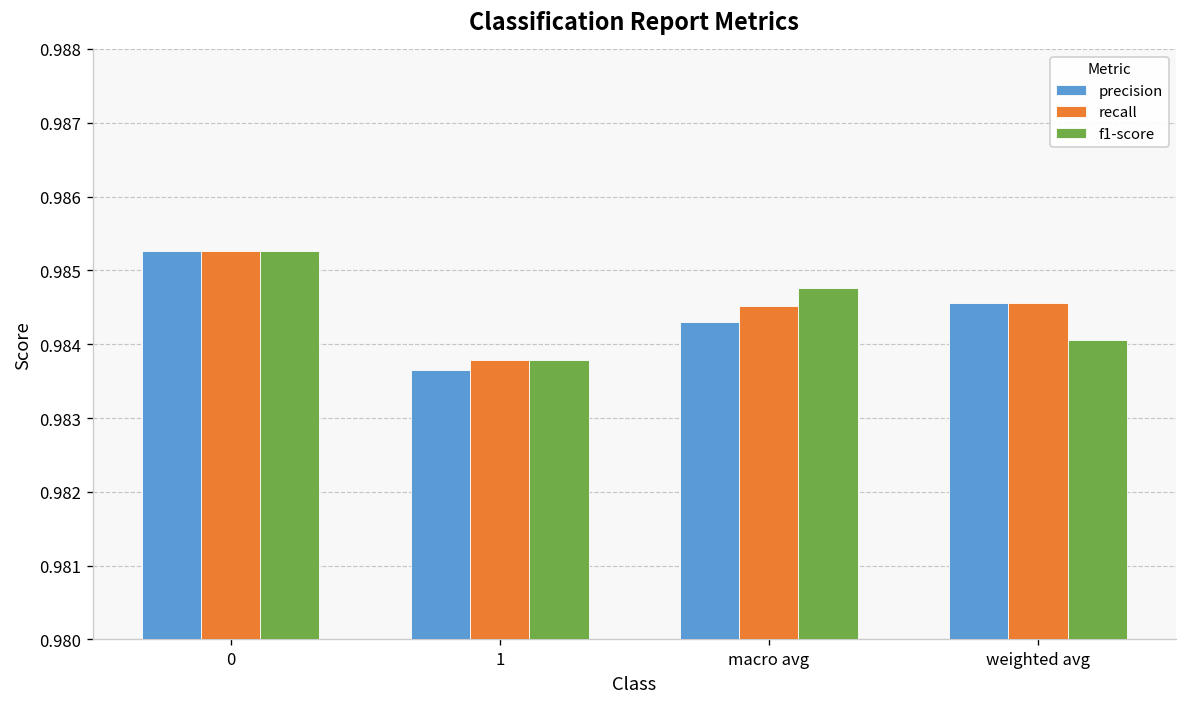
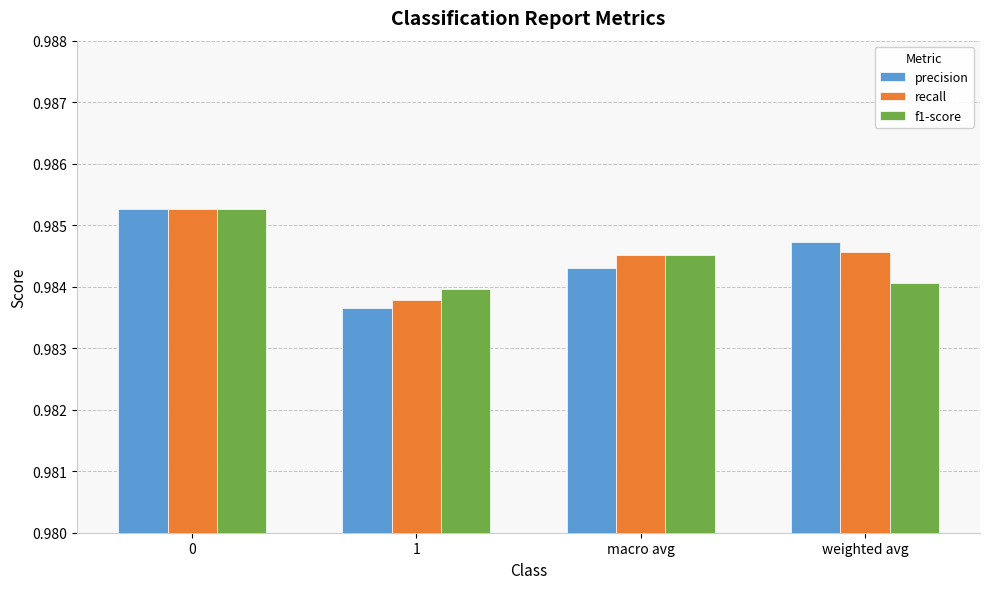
f1-score, 1: 0.9838 -> 0.9840
f1-score, macro avg: 0.9848 -> 0.9845
precision, weighted avg: 0.9846 -> 0.9847
